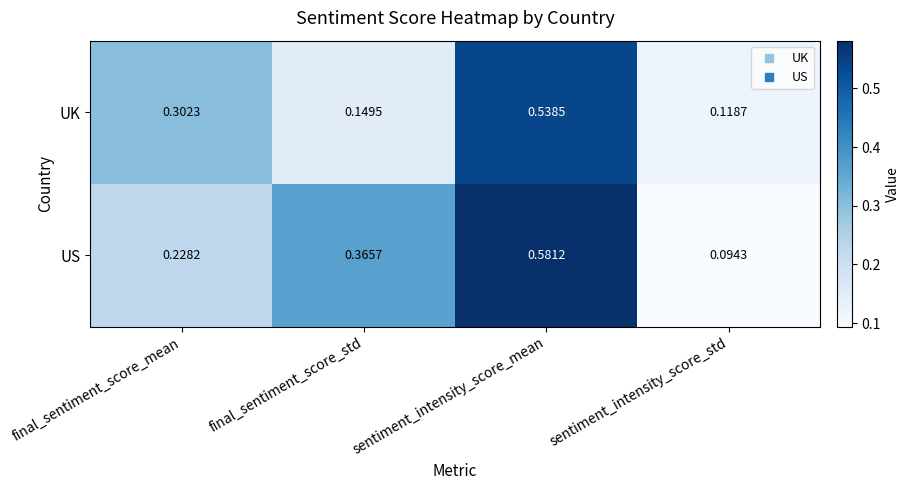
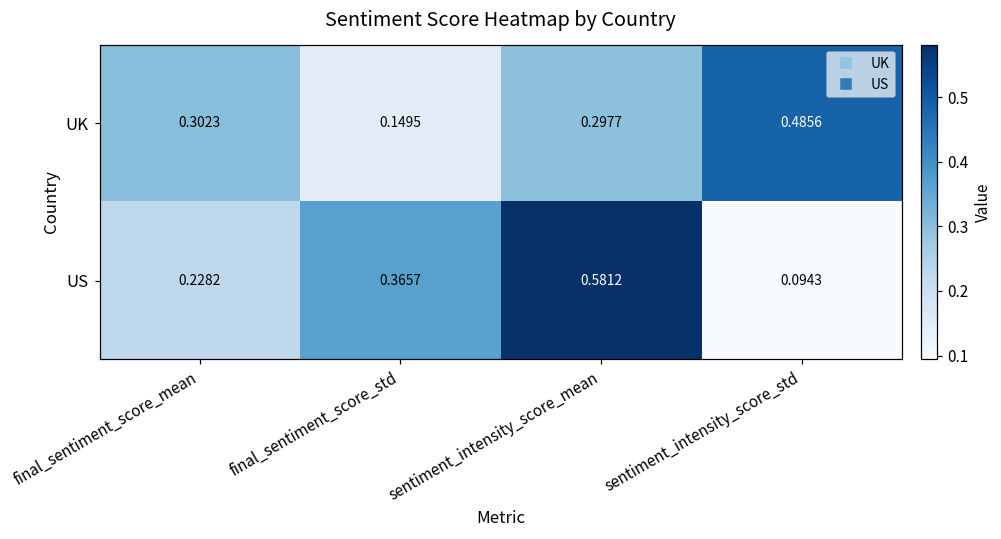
UK, sentiment_intensity_score_mean: 0.5385 -> 0.2977
UK, sentiment_intensity_score_std: 0.1187 -> 0.4856
